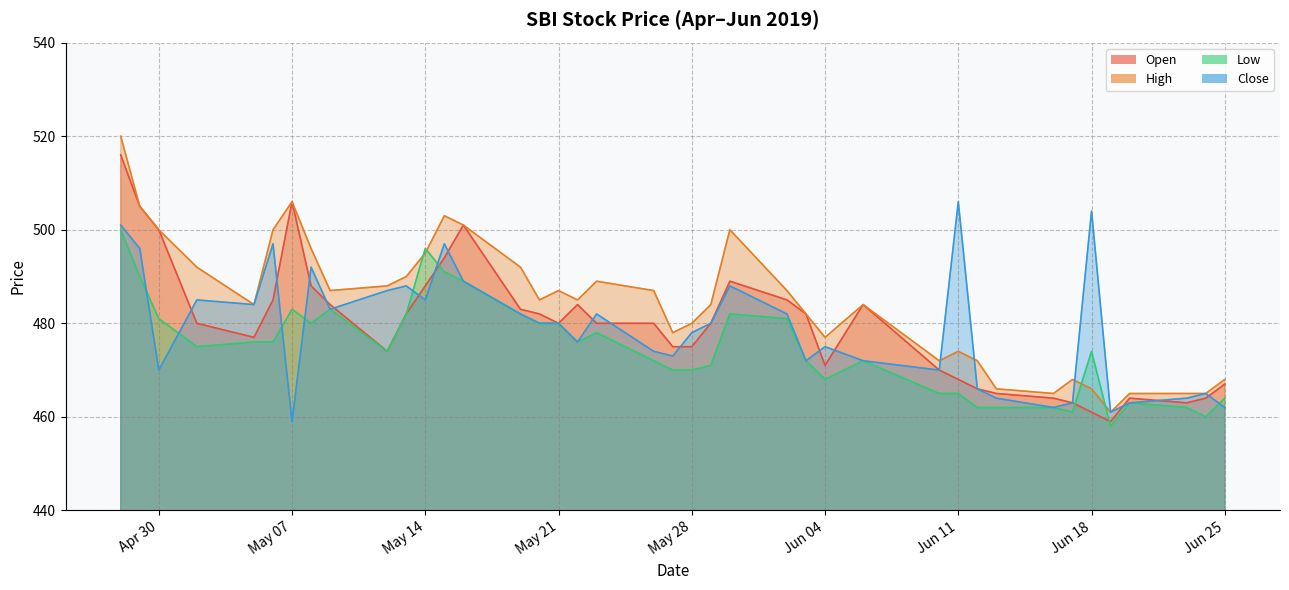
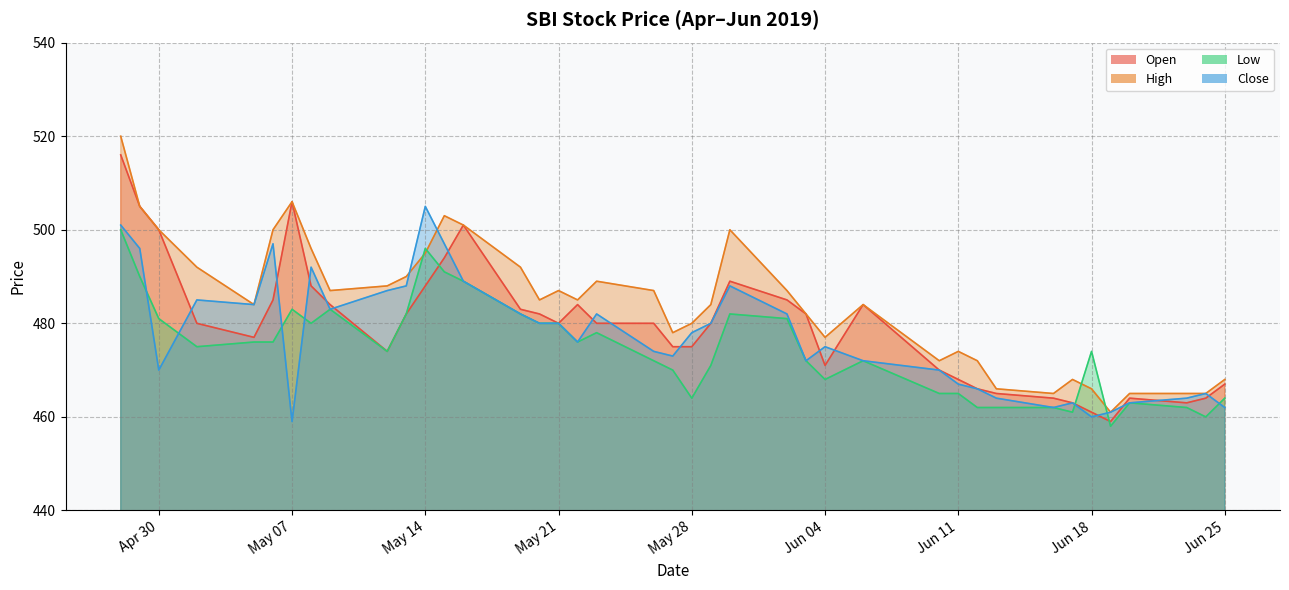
Close, May 14: 485 -> 505
Low, May 28: 470 -> 464
Close, Jun 11: 506 -> 467
Close, Jun 18: 504 -> 460
